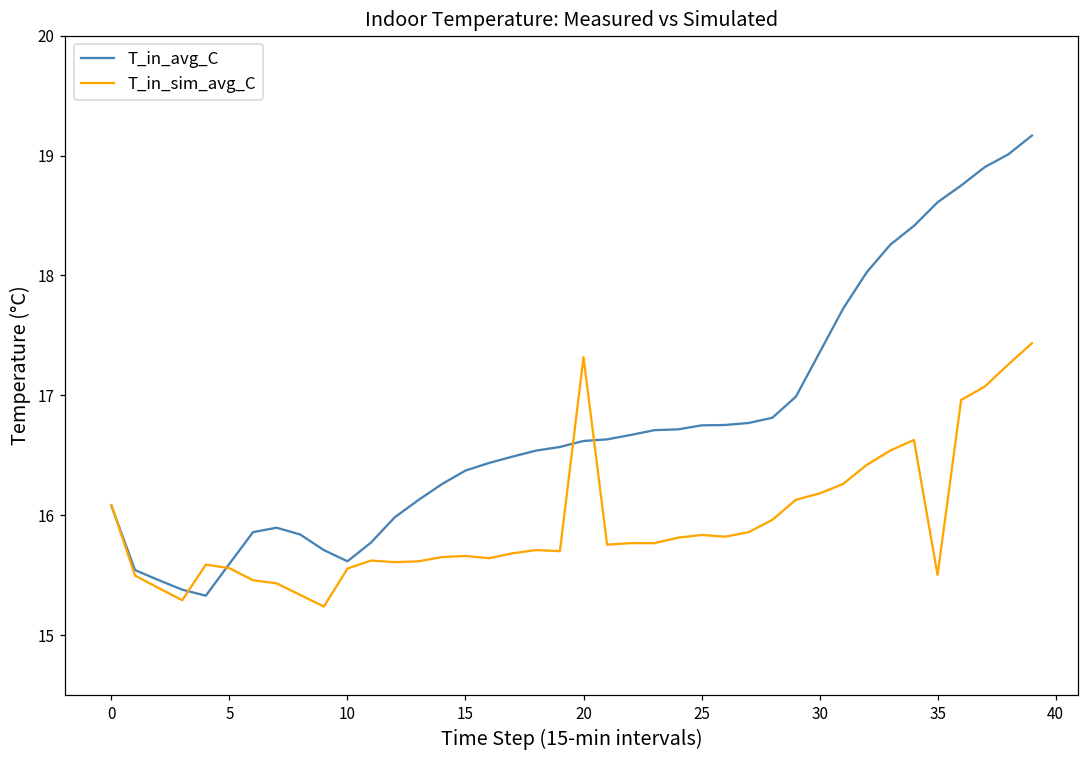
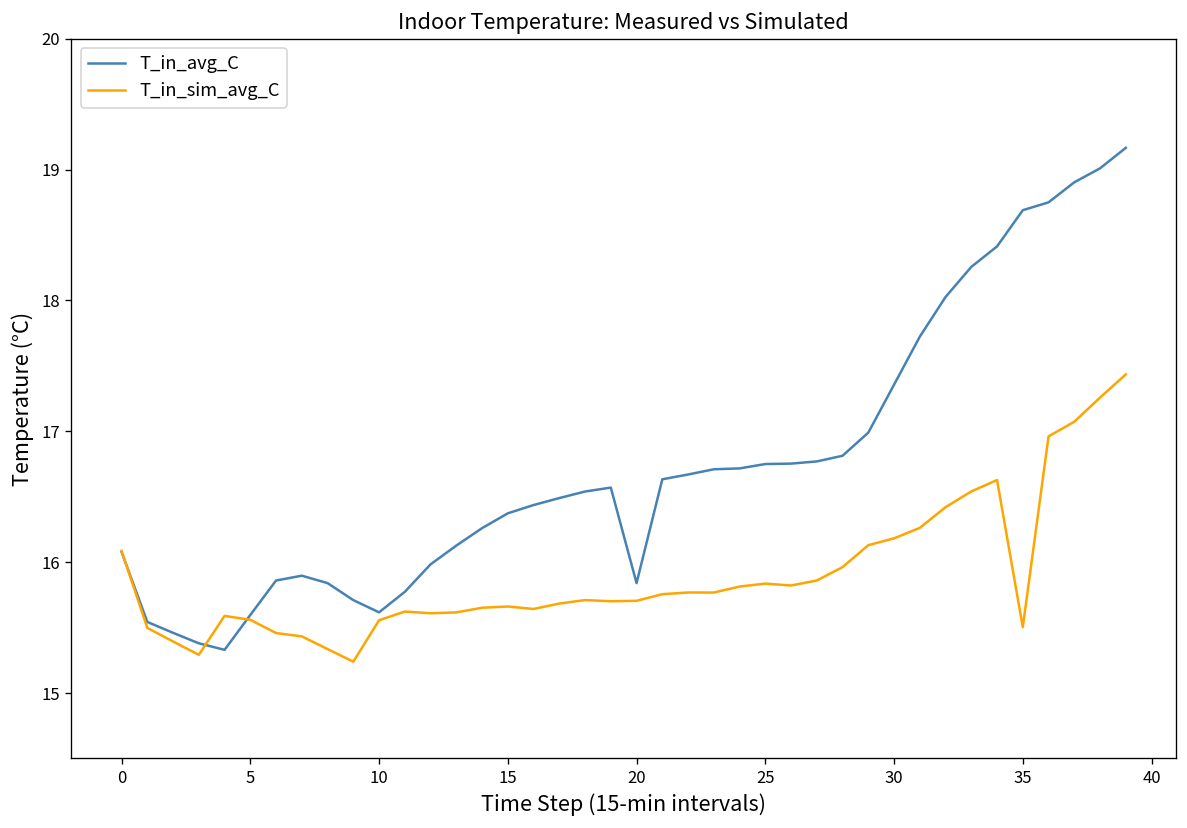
T_in_avg_C, 20: 16.62 -> 15.84
T_in_sim_avg_C, 20: 17.32 -> 15.70
T_in_avg_C, 35: 18.61 -> 18.69
